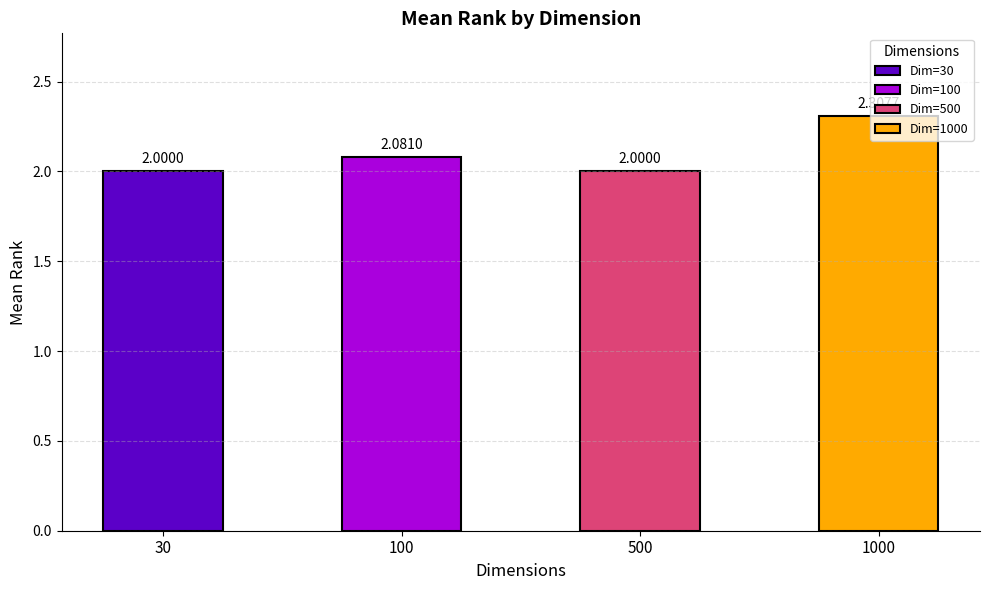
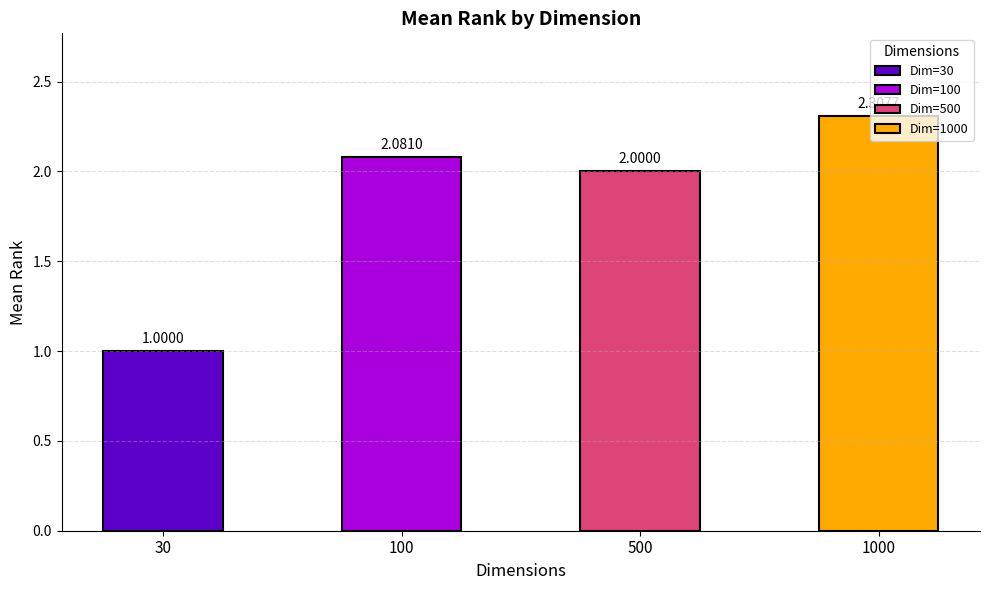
30: 2.0000 -> 1.0000
